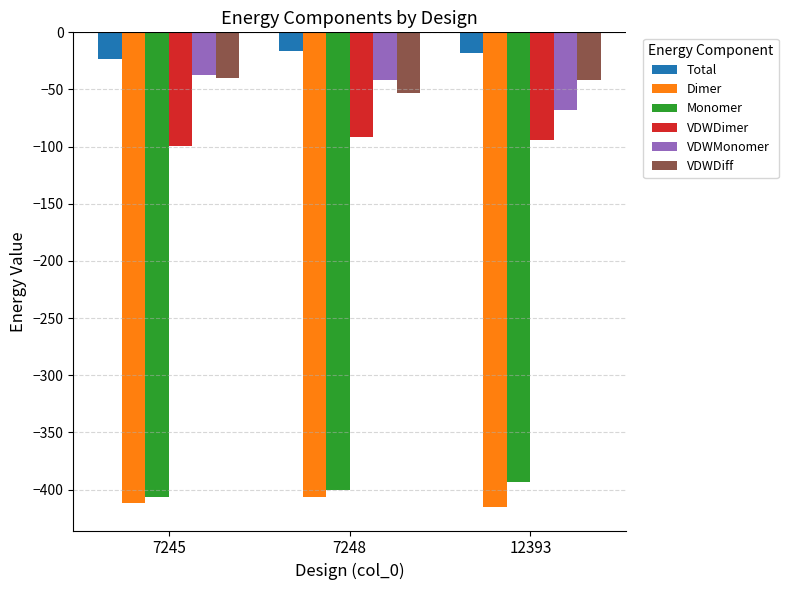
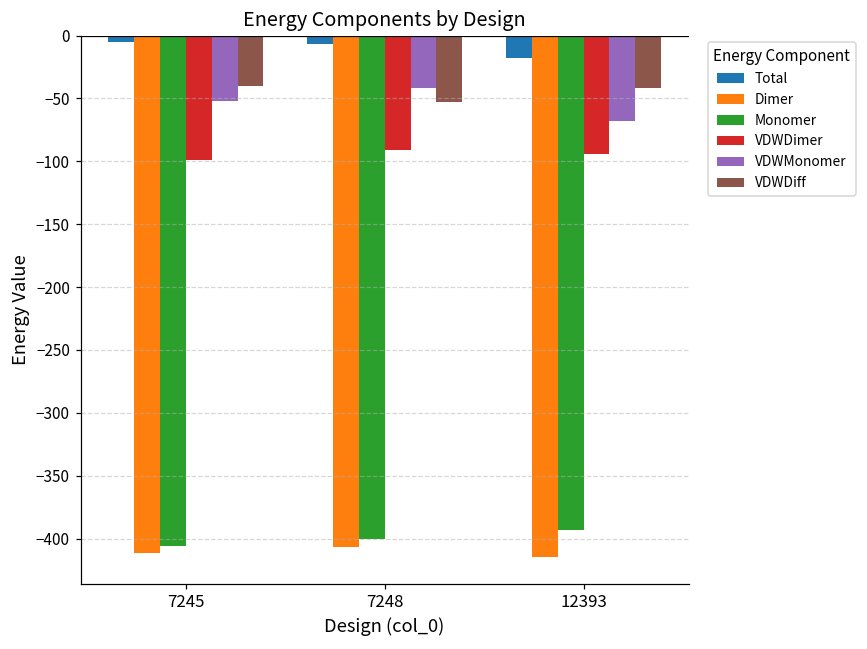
Total, 7245: -24 -> -5
VDWMonomer, 7245: -38 -> -52
Total, 7248: -17 -> -6
